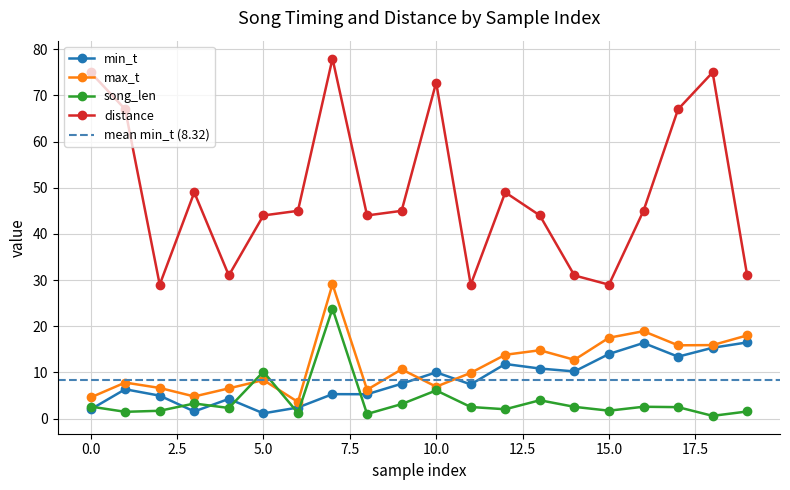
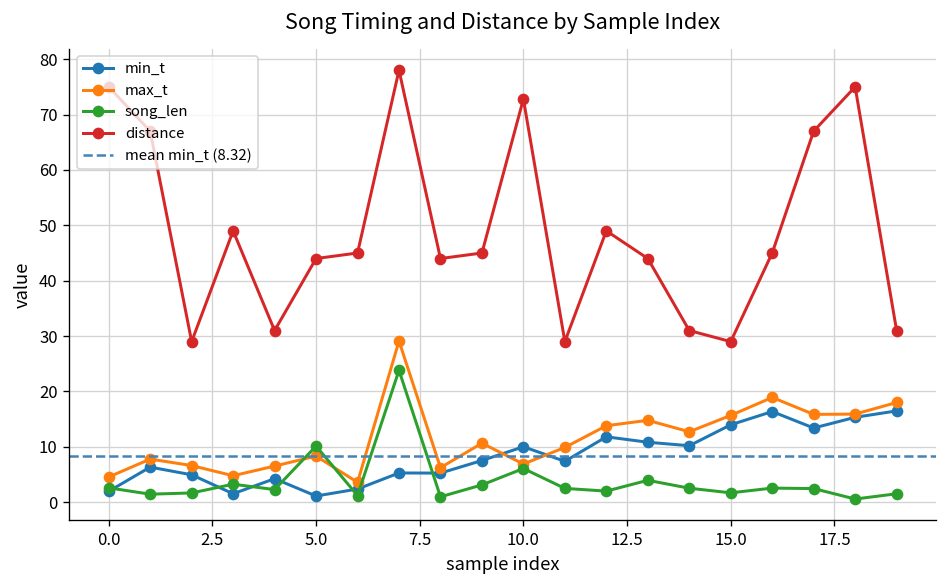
max_t, 15.0: 18 -> 16
